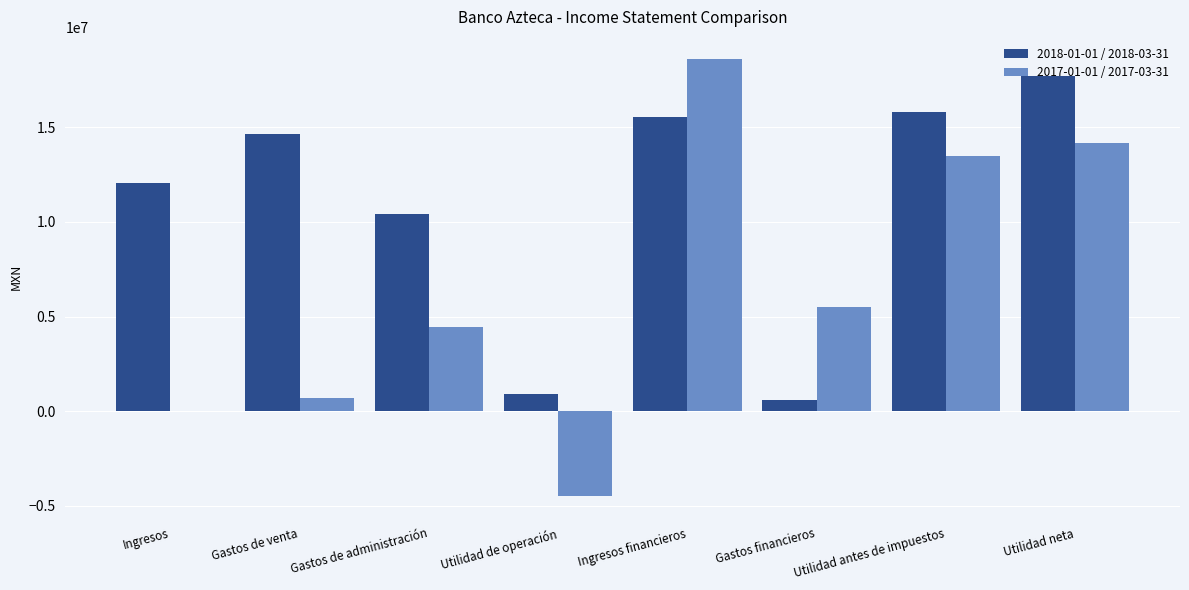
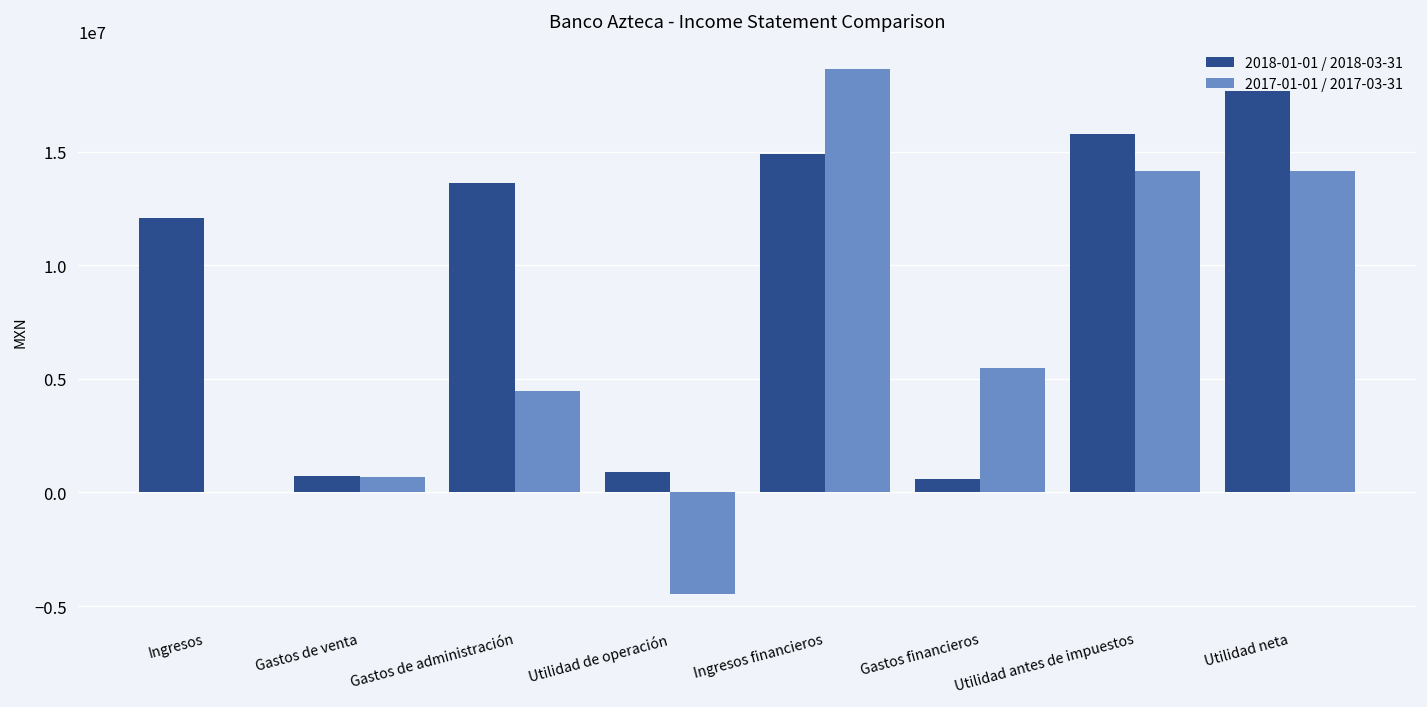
2018-01-01 / 2018-03-31, Gastos de venta: 14600000 -> 700000
2018-01-01 / 2018-03-31, Gastos de administración: 10400000 -> 13600000
2018-01-01 / 2018-03-31, Ingresos financieros: 15600000 -> 14900000
2017-01-01 / 2017-03-31, Utilidad antes de impuestos: 13500000 -> 14100000
